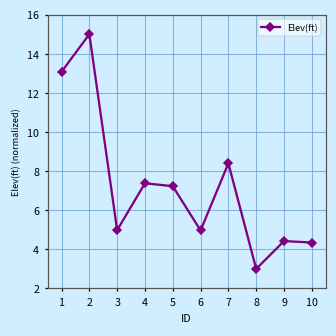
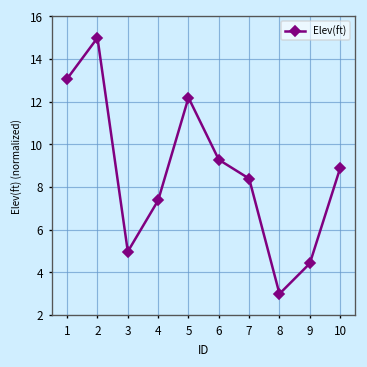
5: 7.2 -> 12.2
6: 5.0 -> 9.3
10: 4.3 -> 8.9
